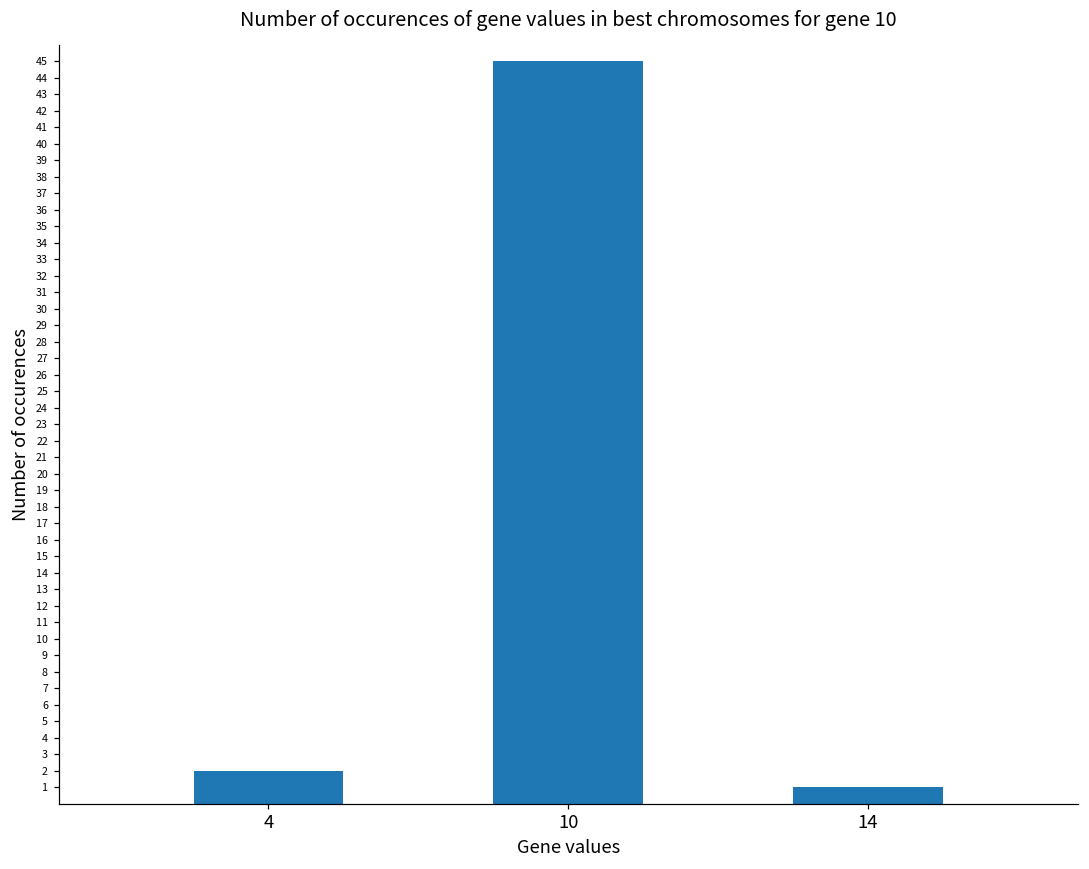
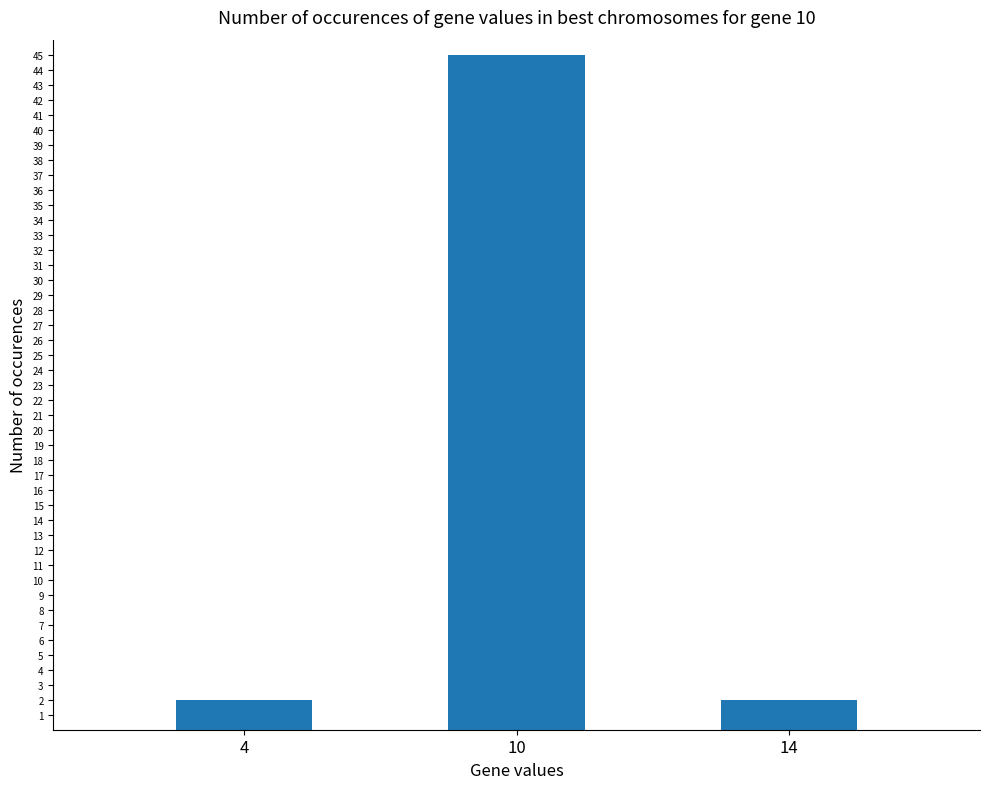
14: 1 -> 2
